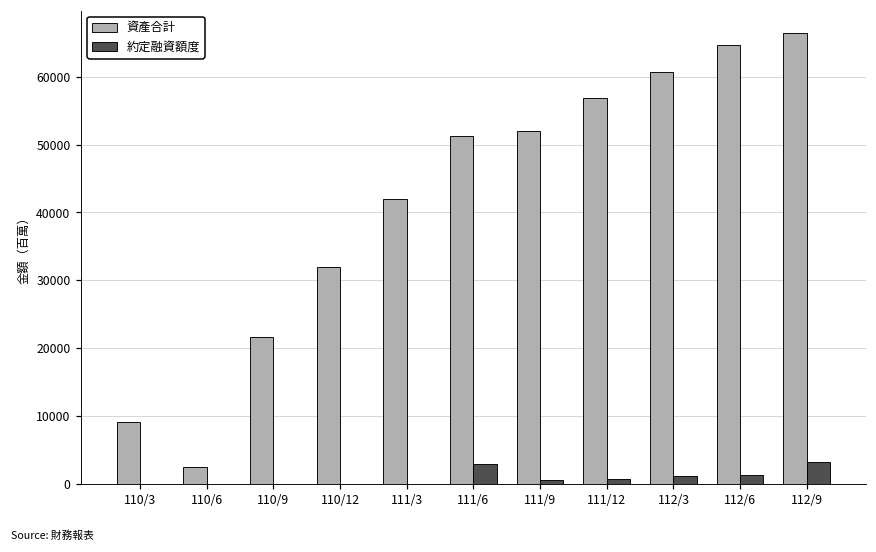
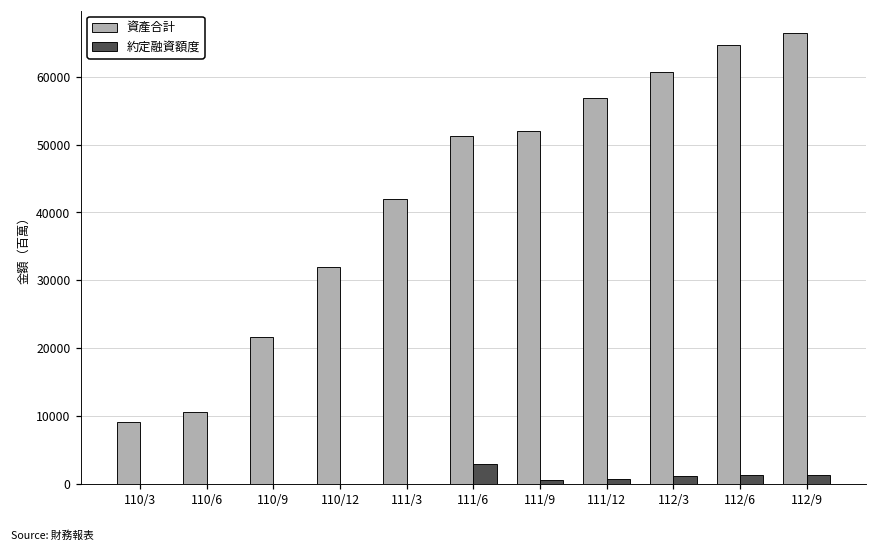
資產合計, 110/6: 2000 -> 11000
約定融資額度, 112/9: 3000 -> 1000
